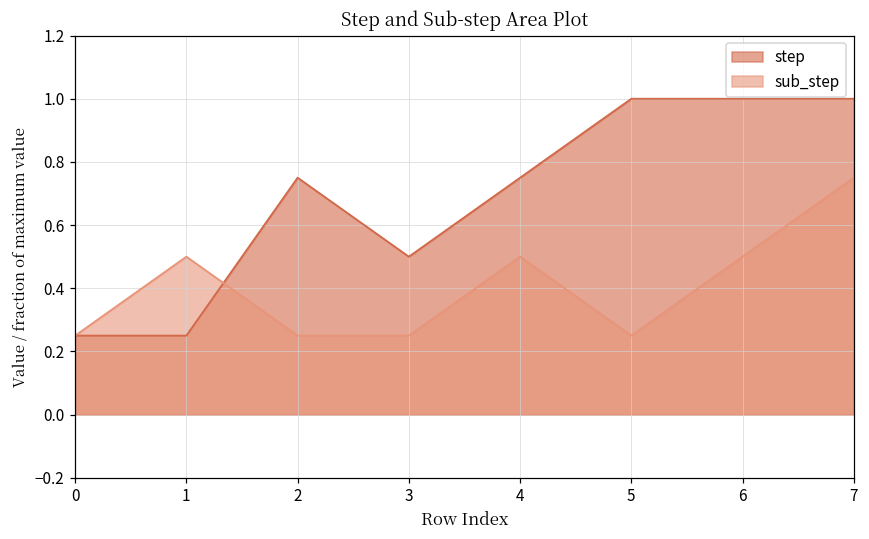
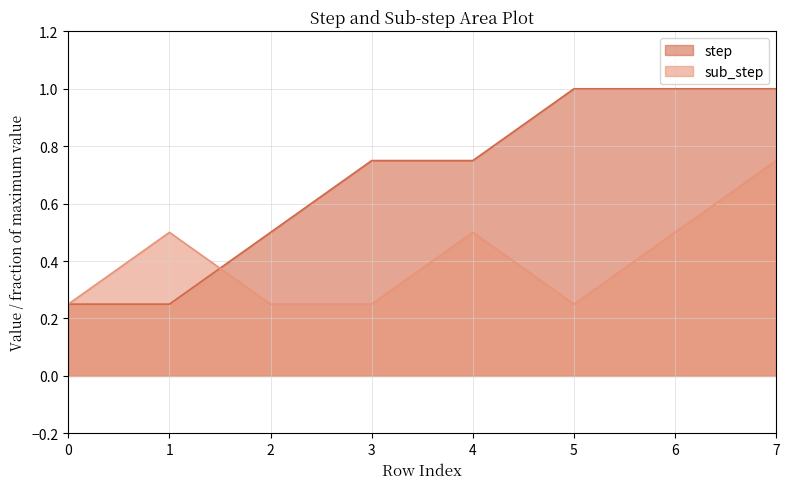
step, 2: 0.75 -> 0.50
step, 3: 0.50 -> 0.75
